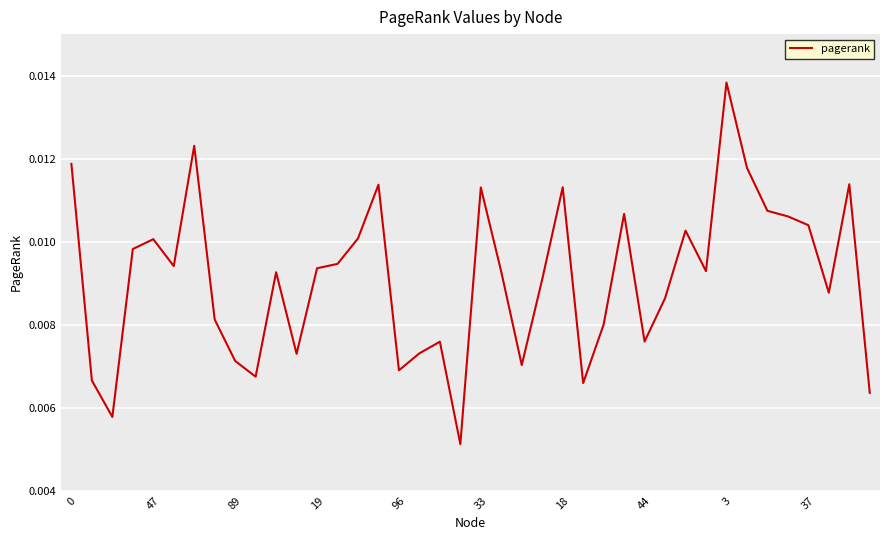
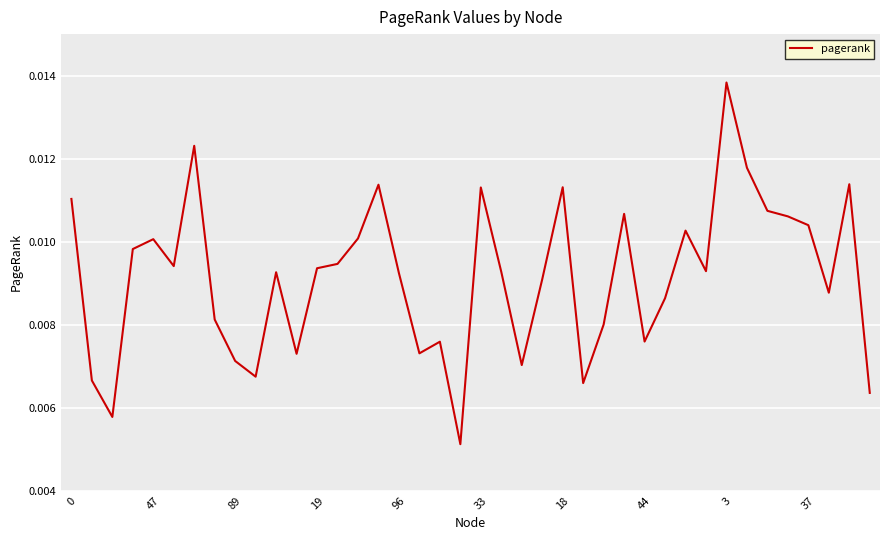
0: 0.0119 -> 0.0110
96: 0.0069 -> 0.0092
